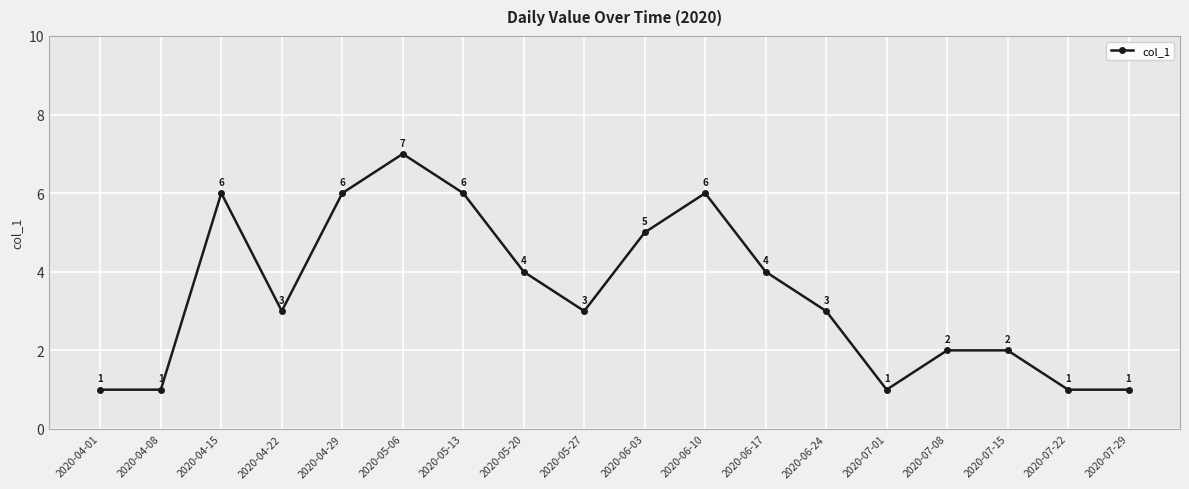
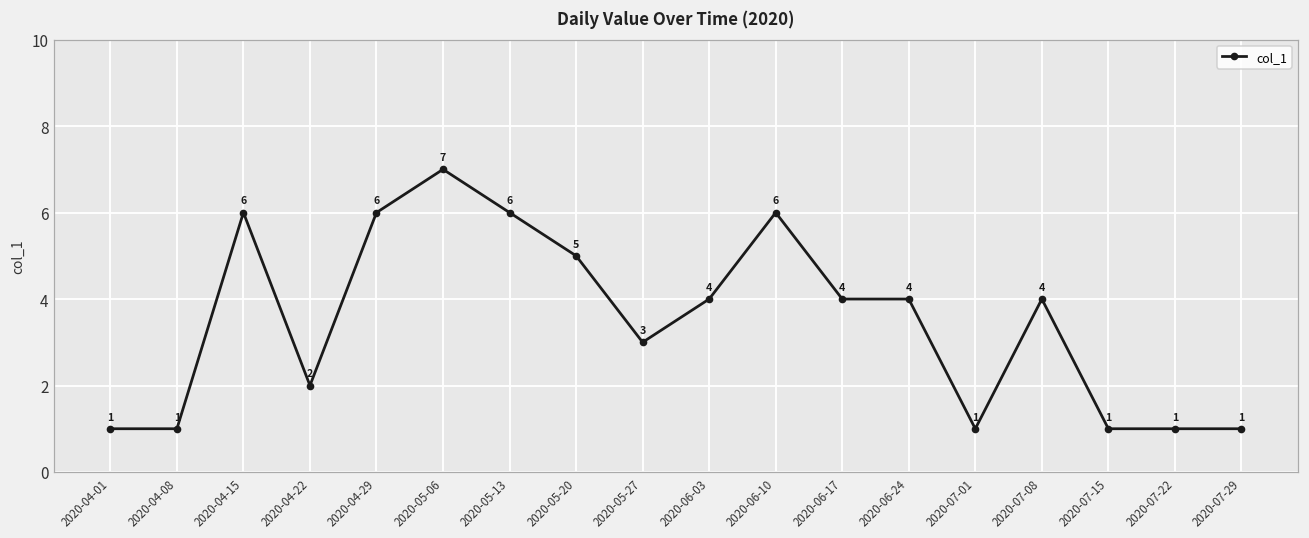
2020-04-22: 3 -> 2
2020-05-20: 4 -> 5
2020-06-03: 5 -> 4
2020-06-24: 3 -> 4
2020-07-08: 2 -> 4
2020-07-15: 2 -> 1
